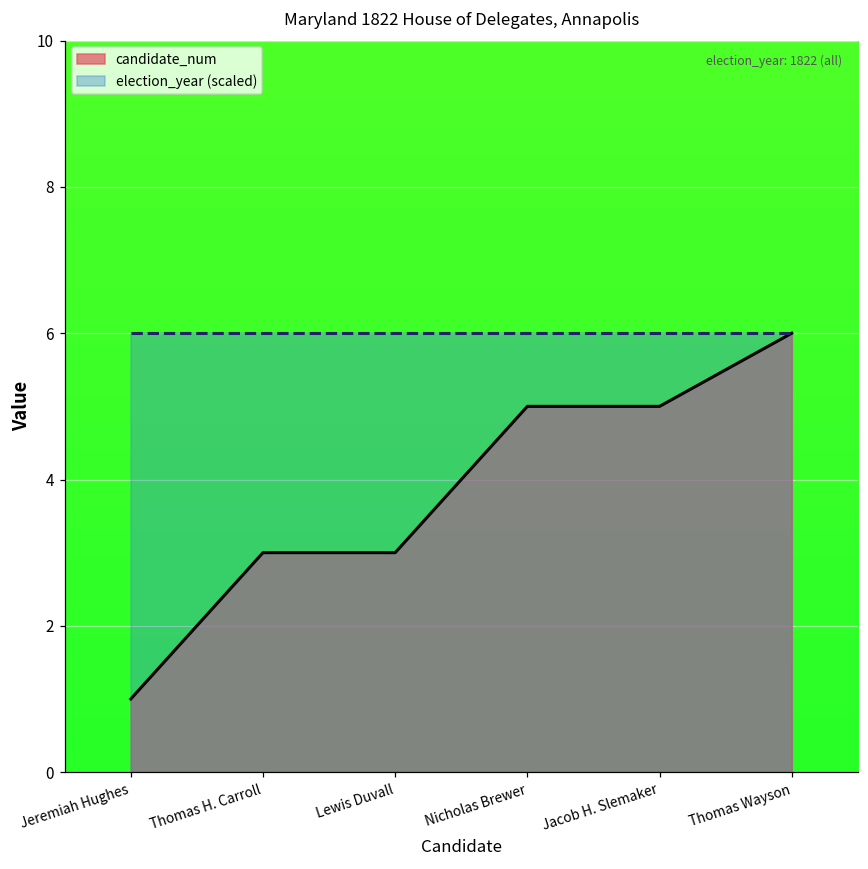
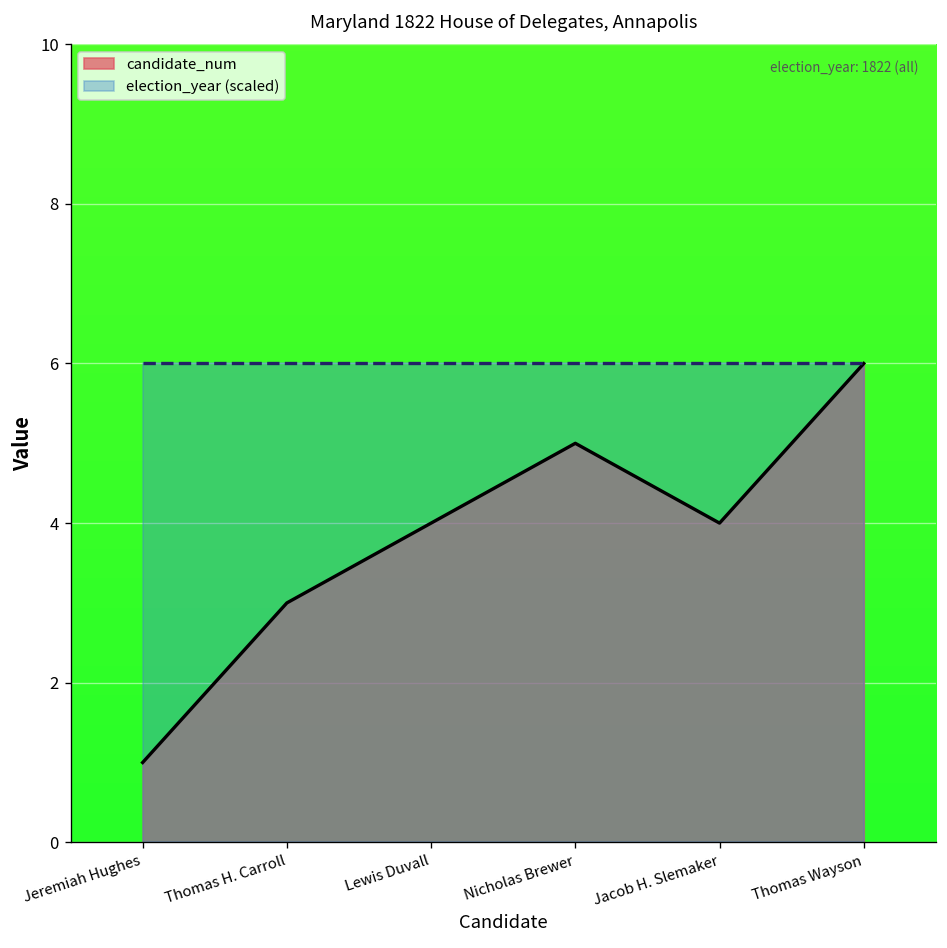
candidate_num, Lewis Duvall: 3 -> 4
candidate_num, Jacob H. Slemaker: 5 -> 4
